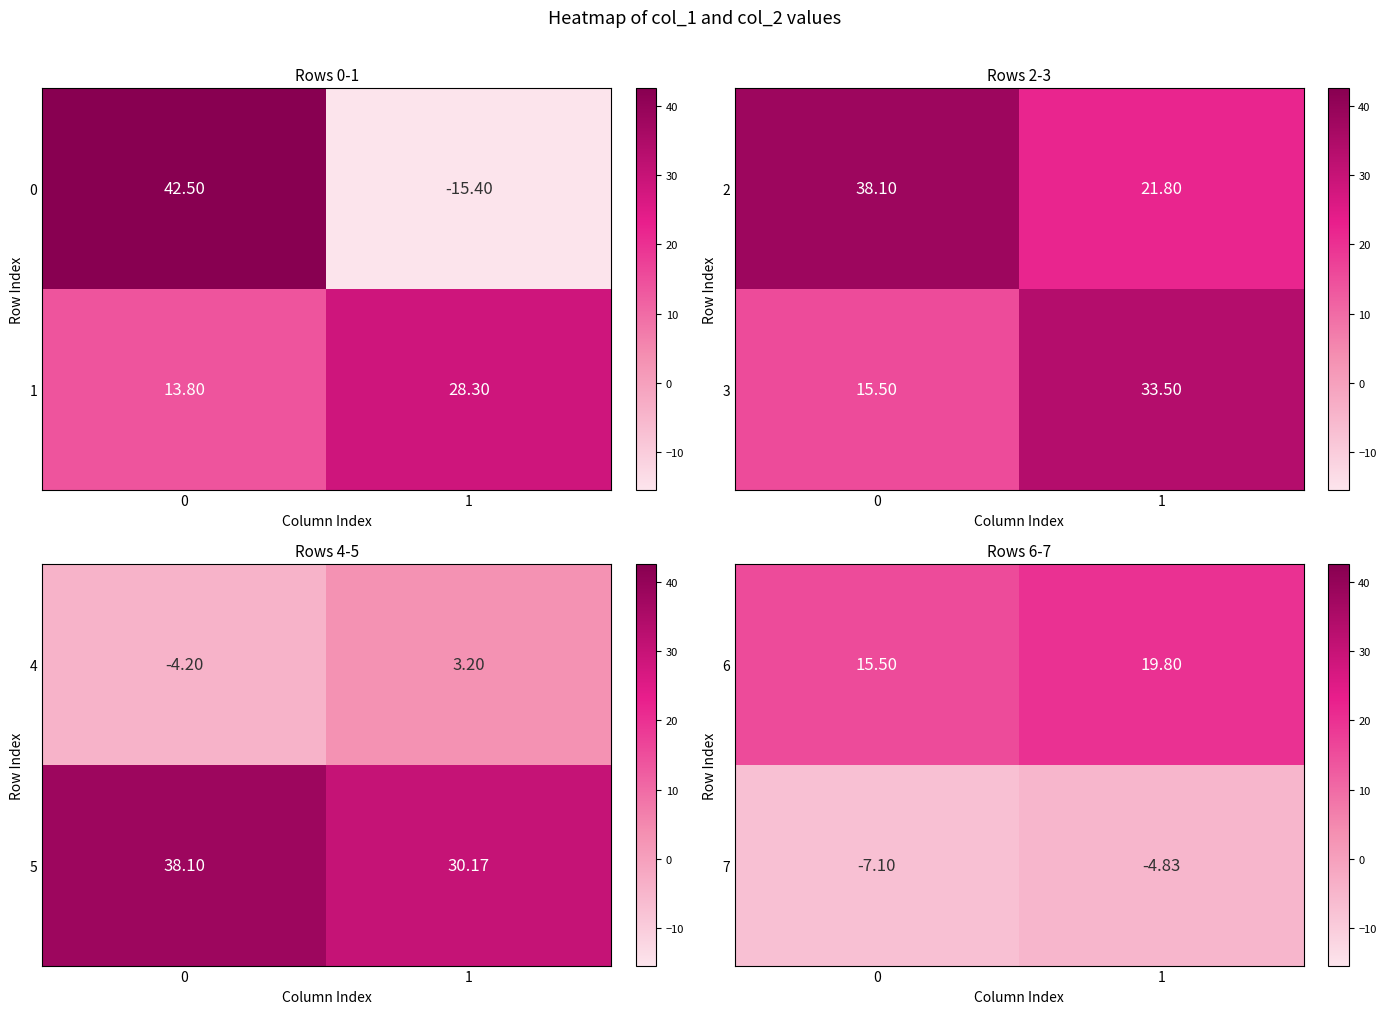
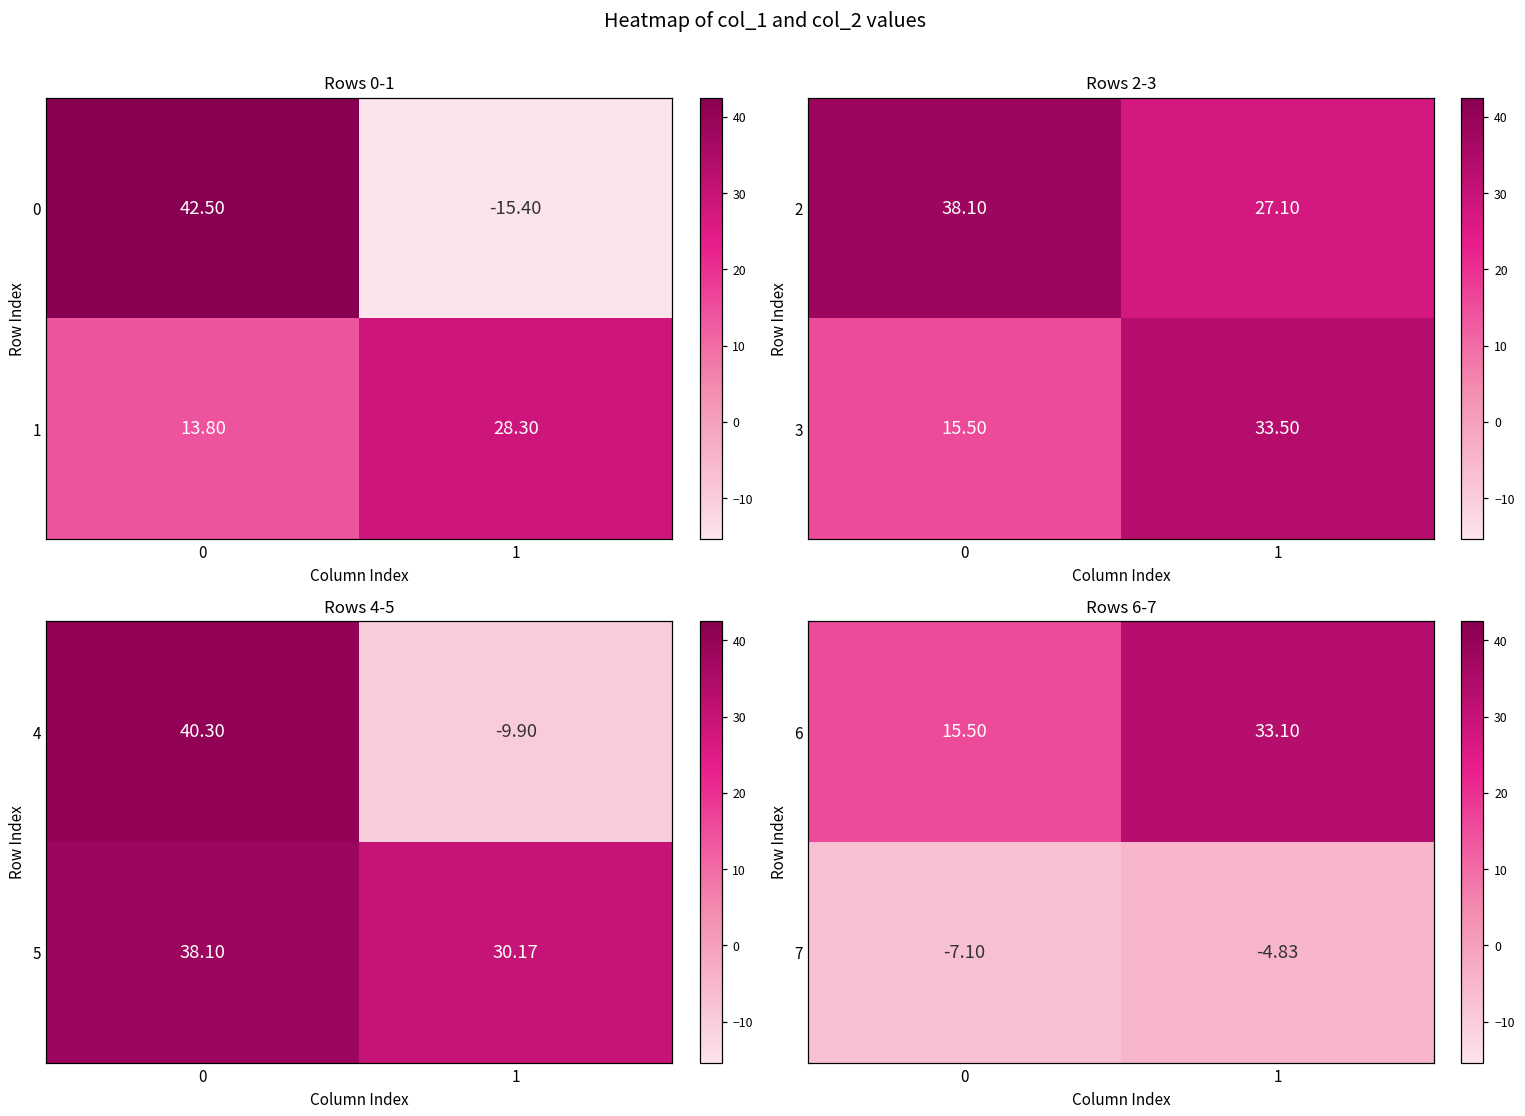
Rows 2-3, 2, 1: 21.80 -> 27.10
Rows 4-5, 4, 0: -4.20 -> 40.30
Rows 4-5, 4, 1: 3.20 -> -9.90
Rows 6-7, 6, 1: 19.80 -> 33.10
